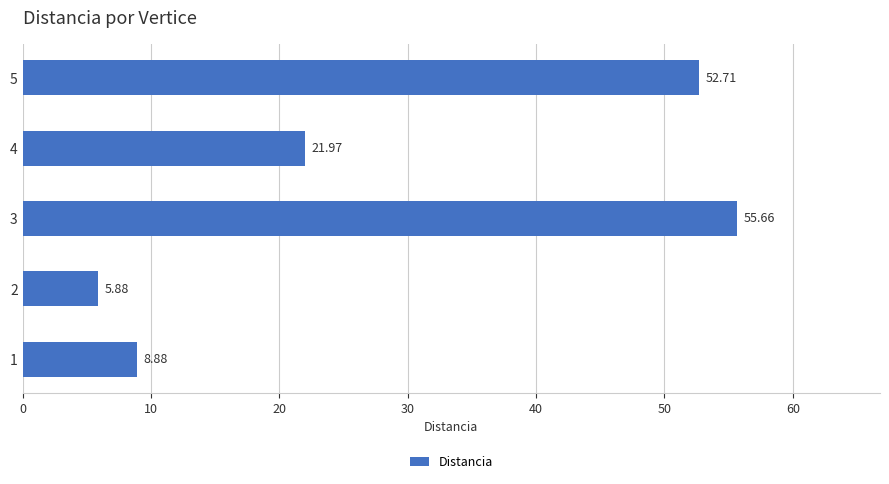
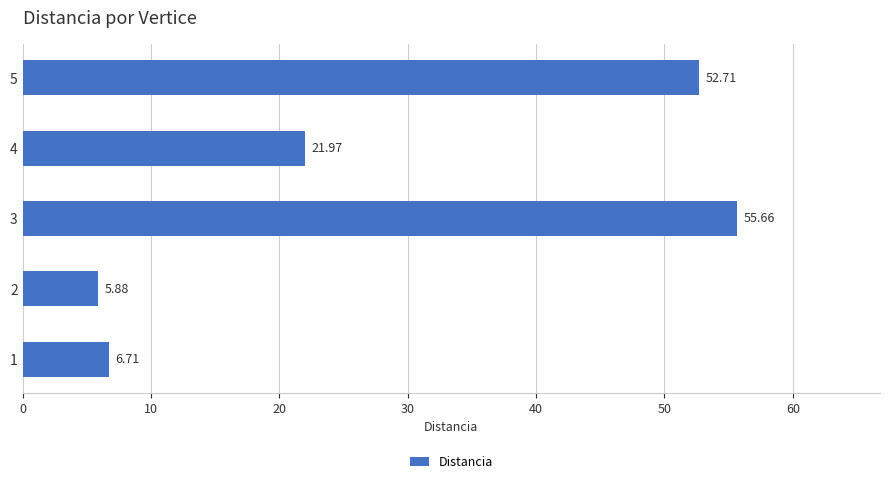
1: 8.88 -> 6.71
